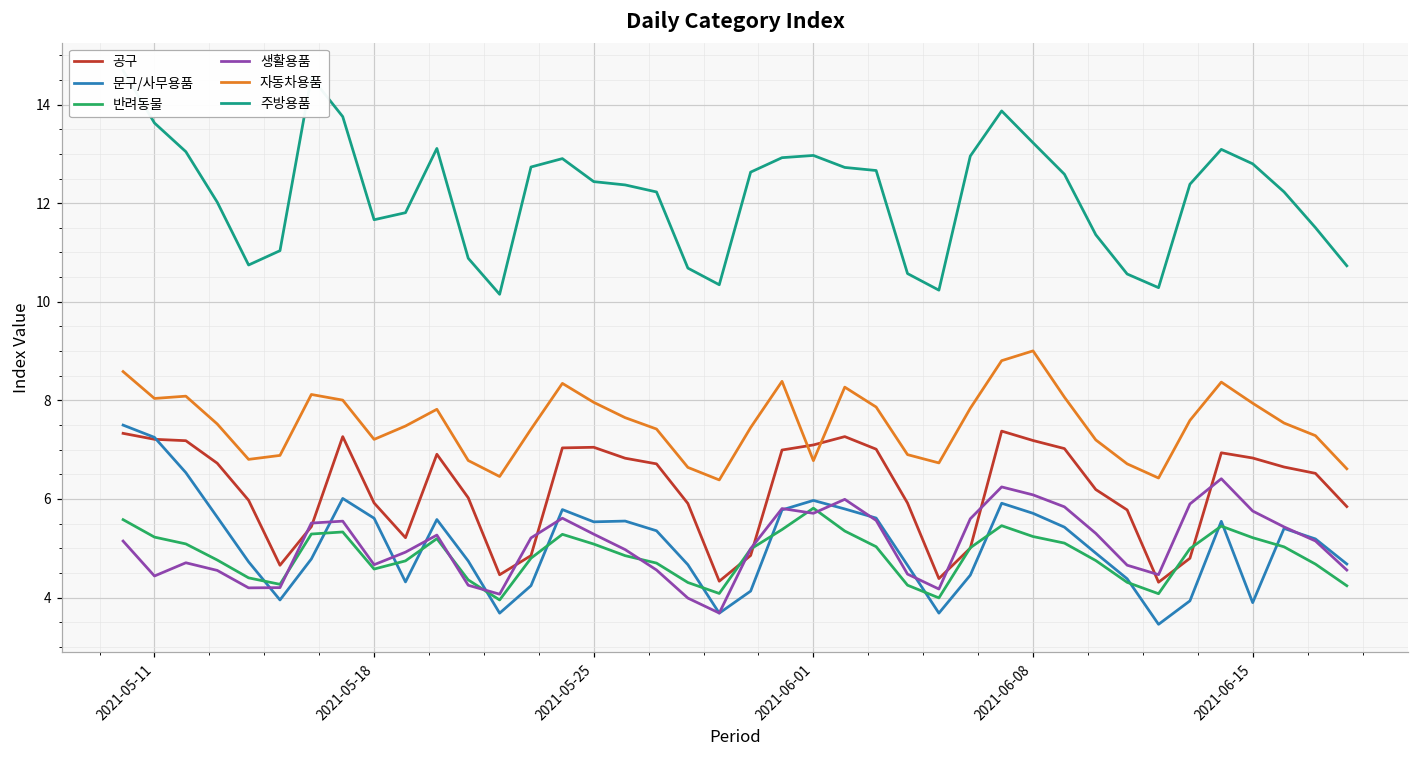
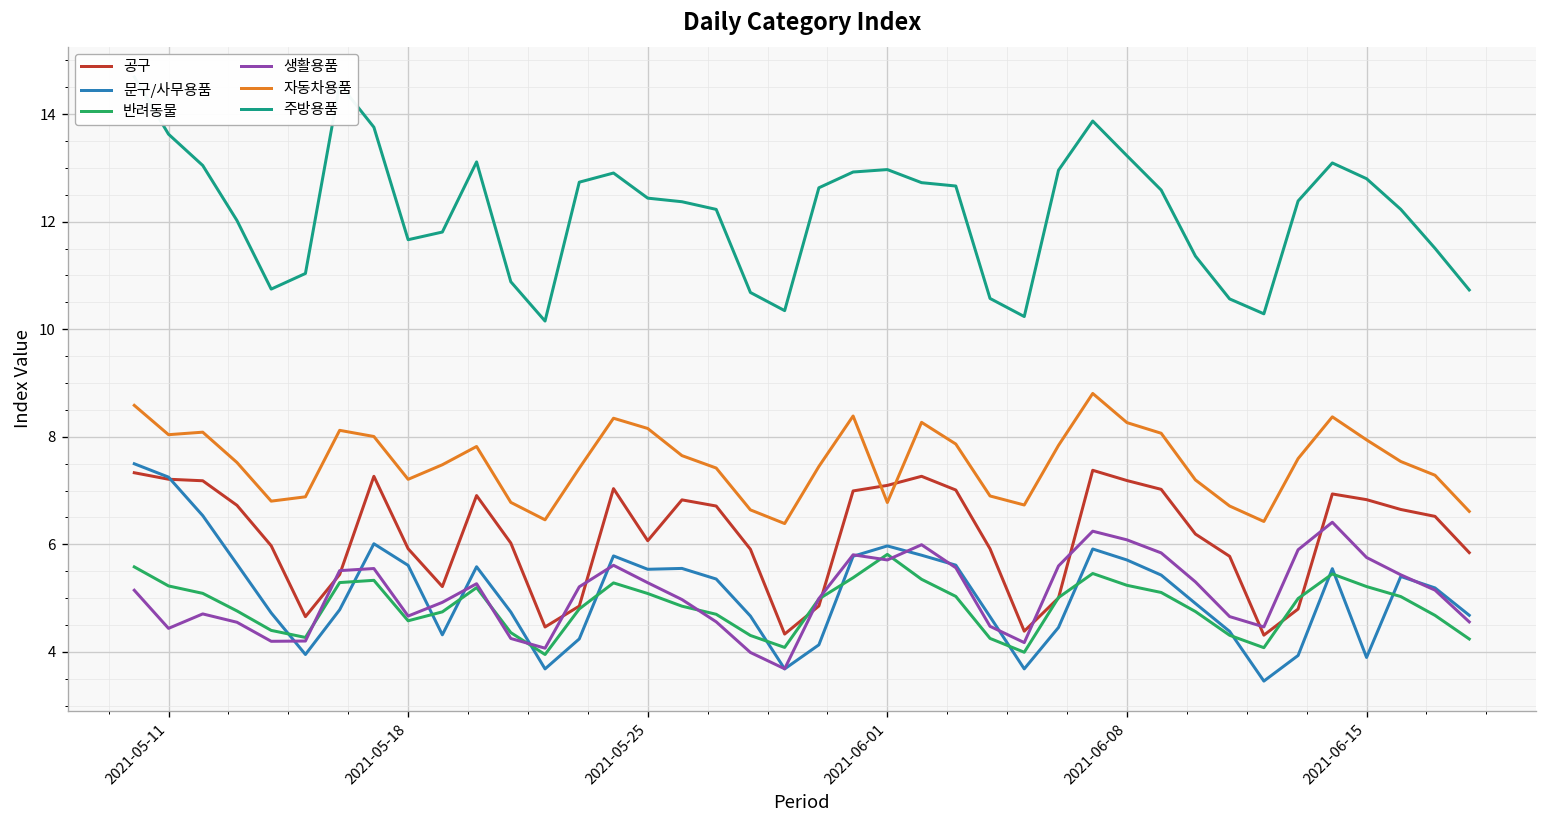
공구, 2021-05-25: 7.0 -> 6.1
자동차용품, 2021-05-25: 8.0 -> 8.2
자동차용품, 2021-06-08: 9.0 -> 8.3
